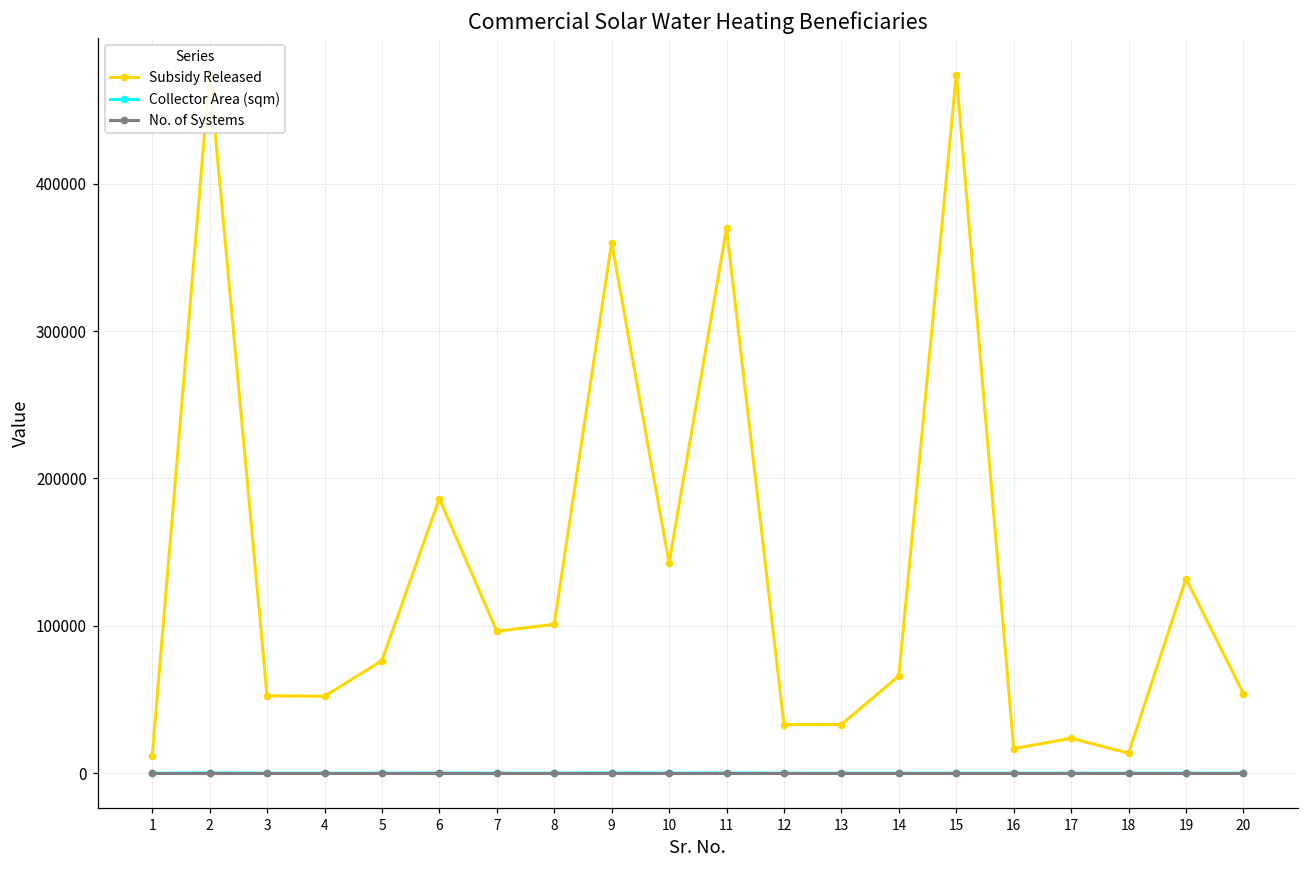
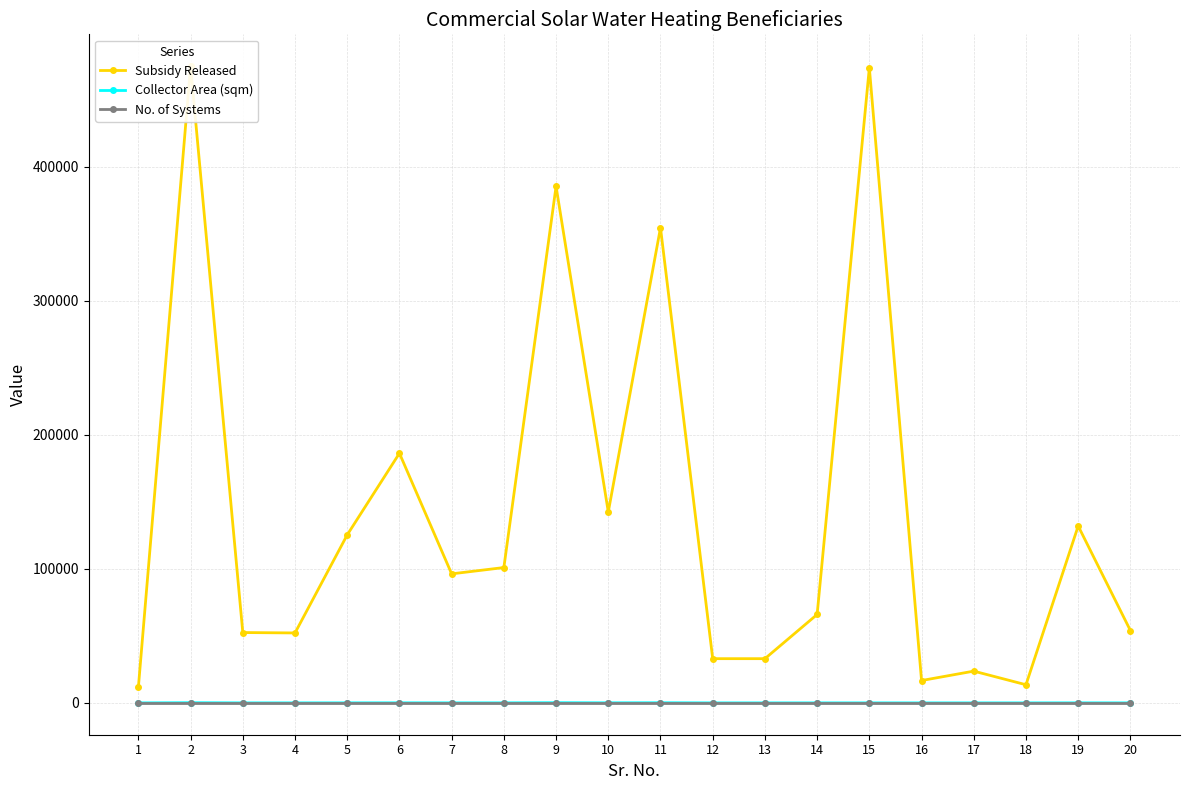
Subsidy Released, 5: 76000 -> 125000
Subsidy Released, 9: 360000 -> 386000
Subsidy Released, 11: 370000 -> 355000
